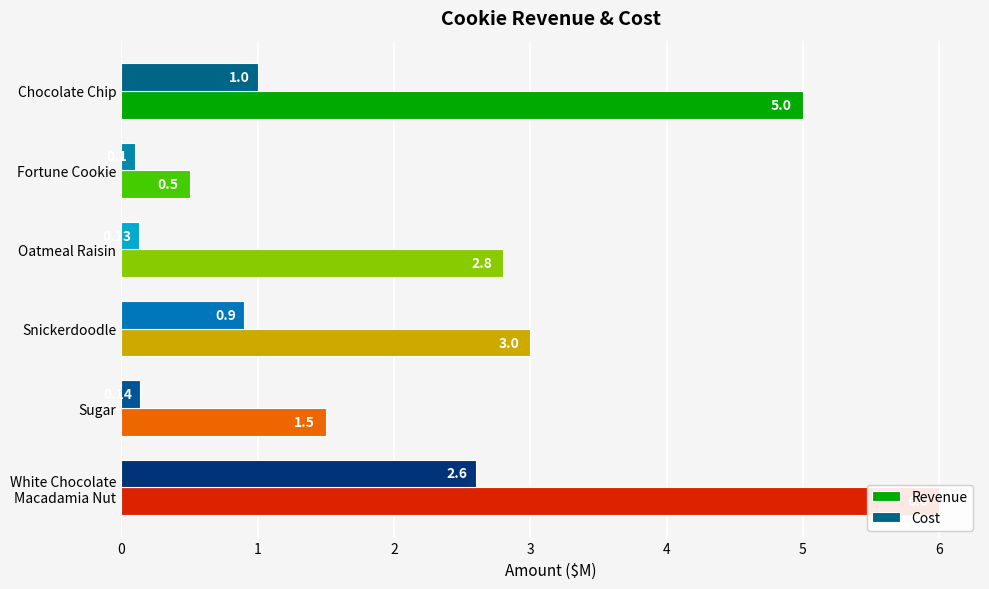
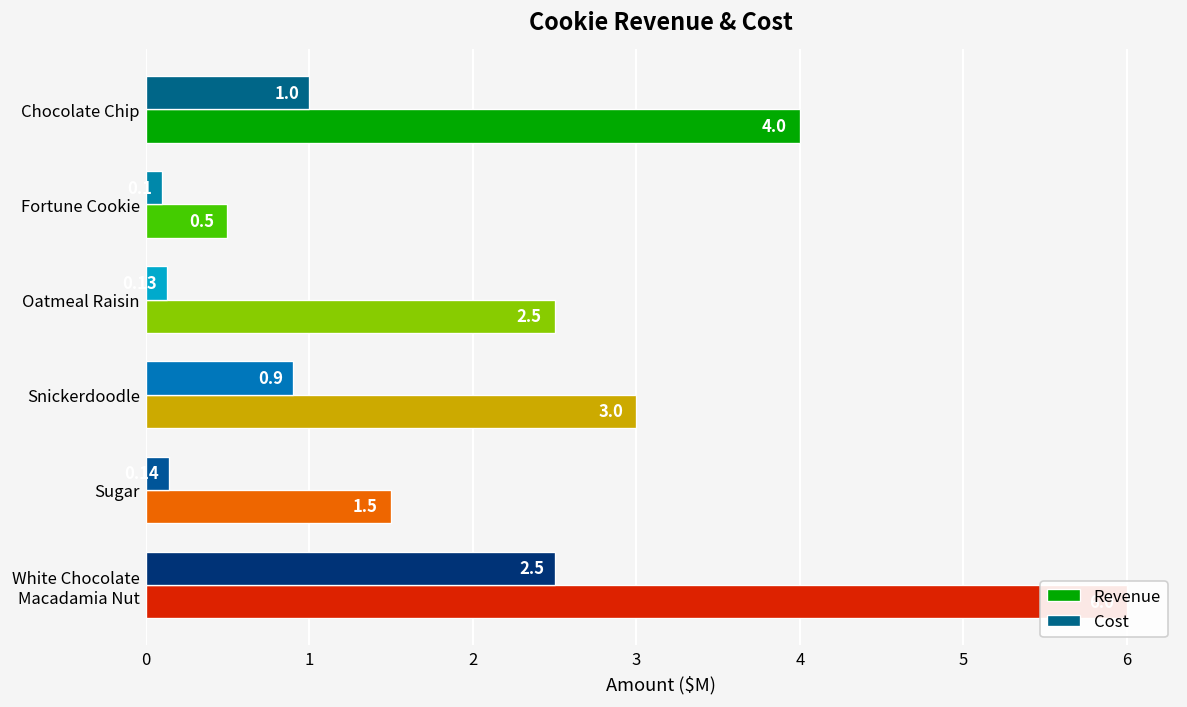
Revenue, Chocolate Chip: 5.0 -> 4.0
Revenue, Oatmeal Raisin: 2.8 -> 2.5
Cost, White Chocolate Macadamia Nut: 2.6 -> 2.5
